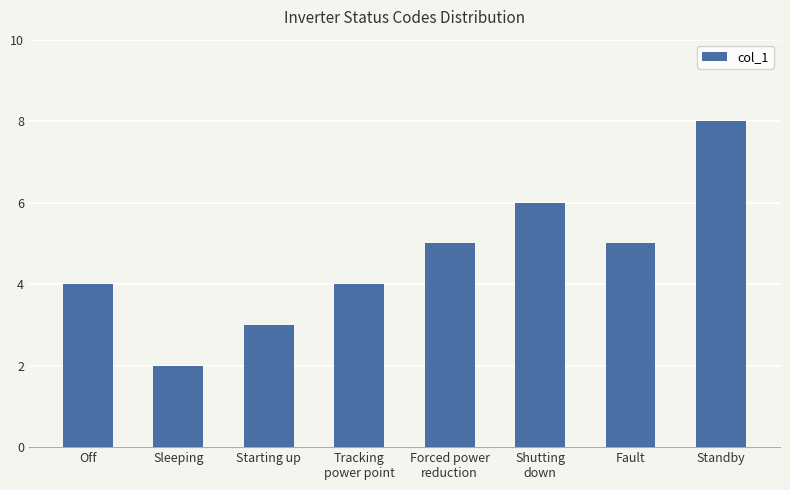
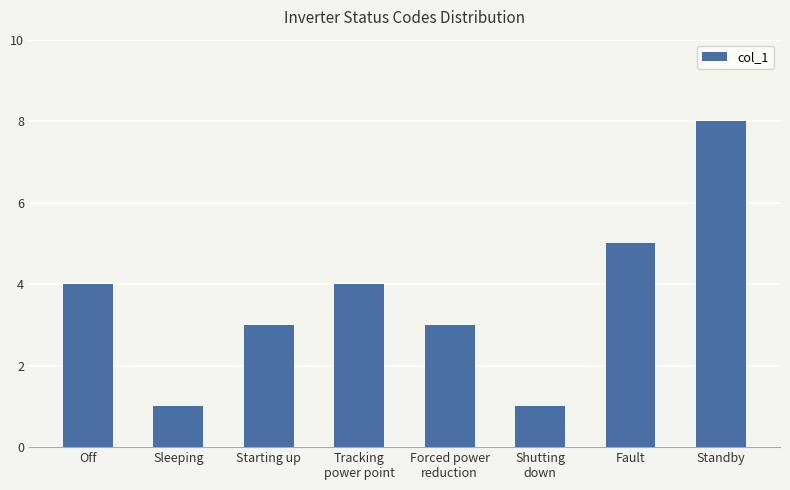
Sleeping: 2 -> 1
Forced power reduction: 5 -> 3
Shutting down: 6 -> 1
